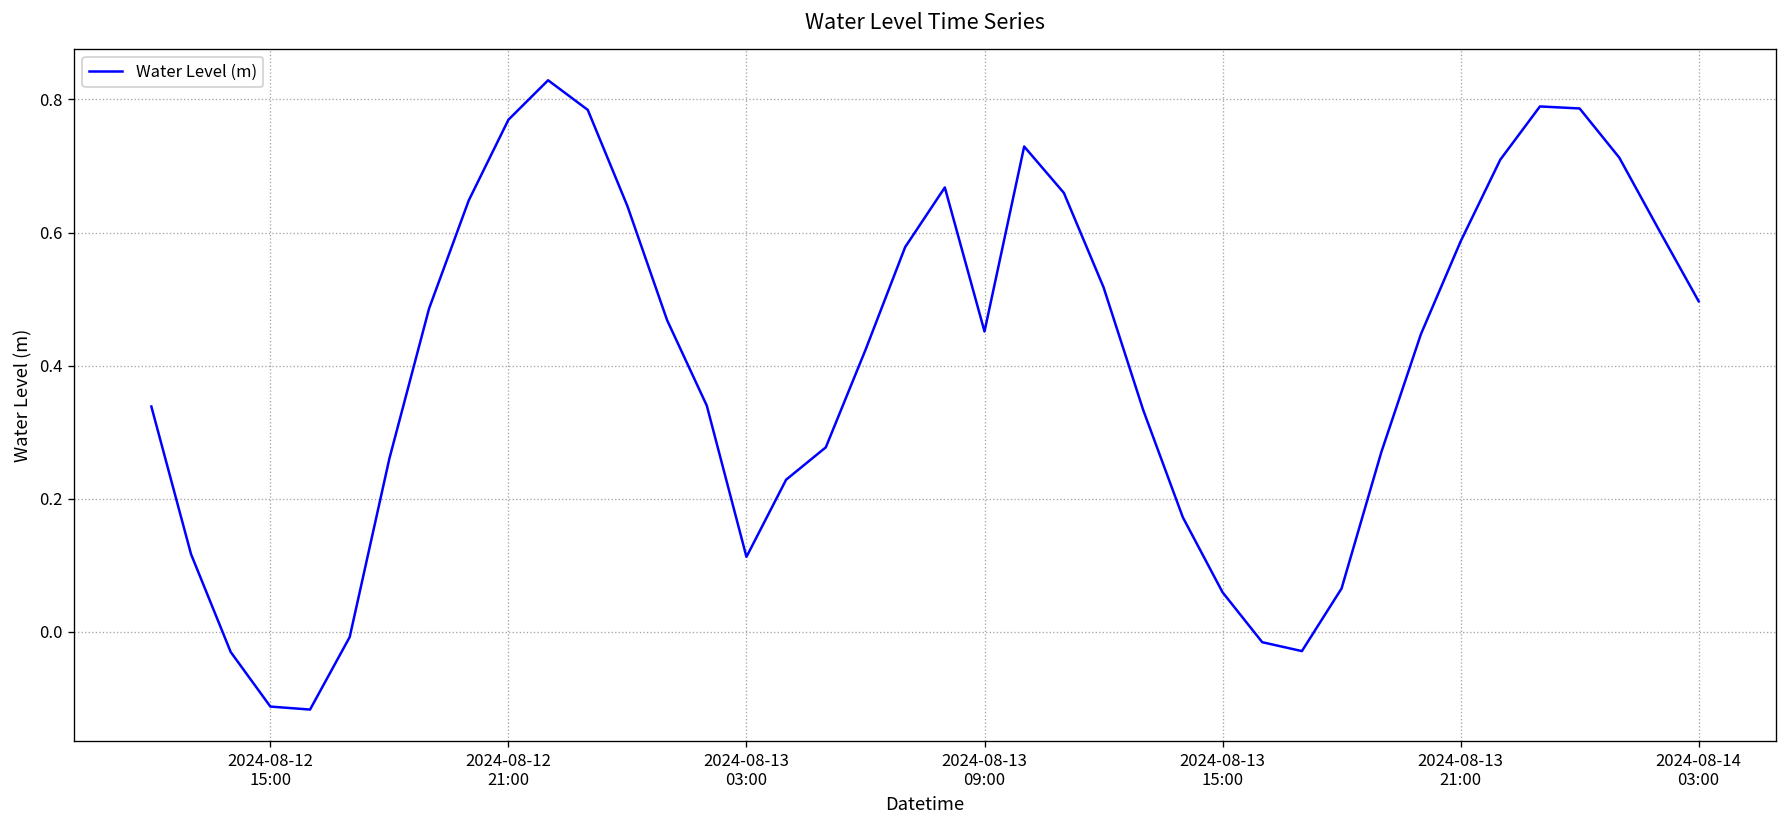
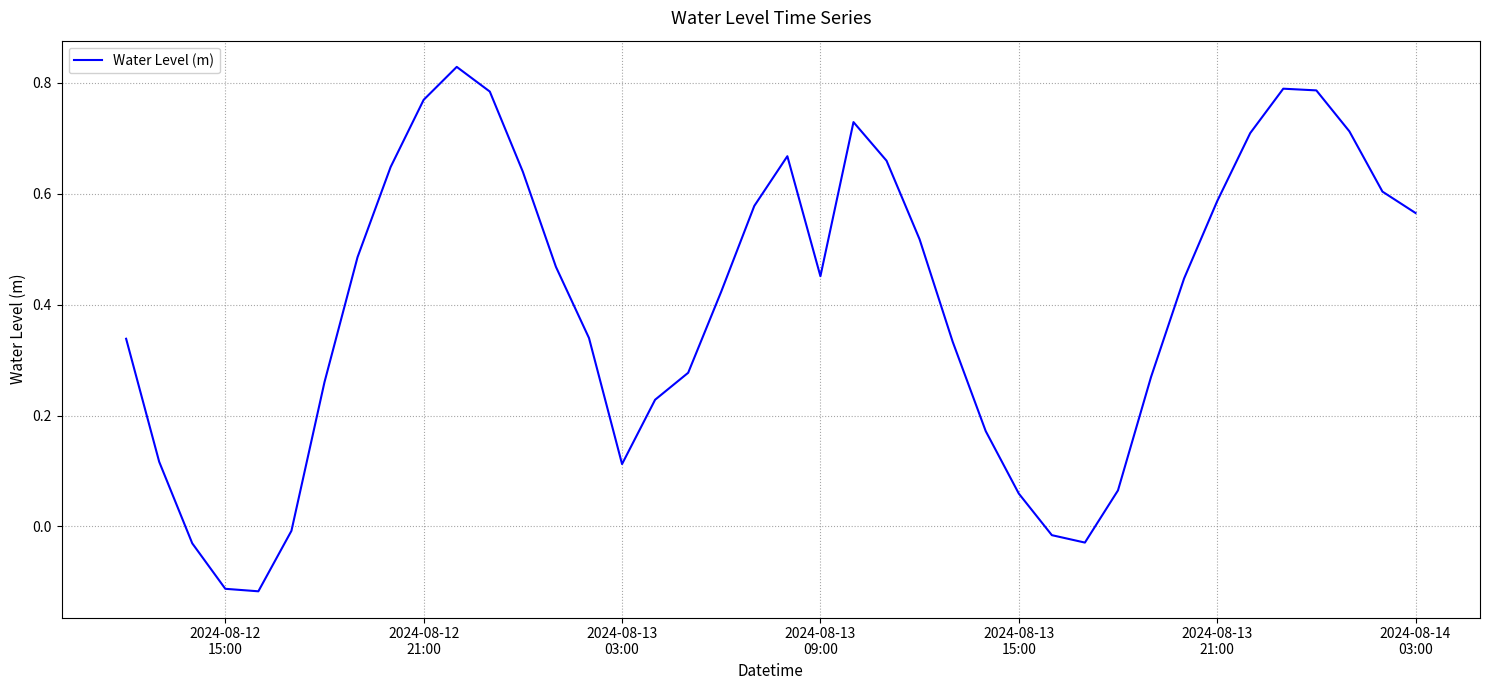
2024-08-14 03:00: 0.50 -> 0.57
